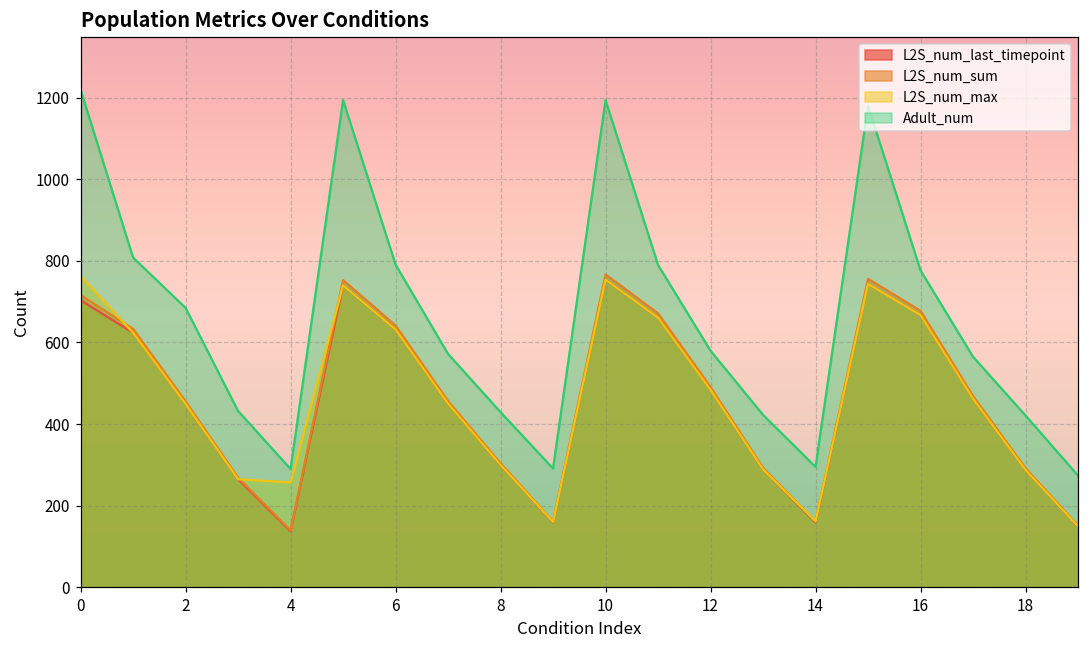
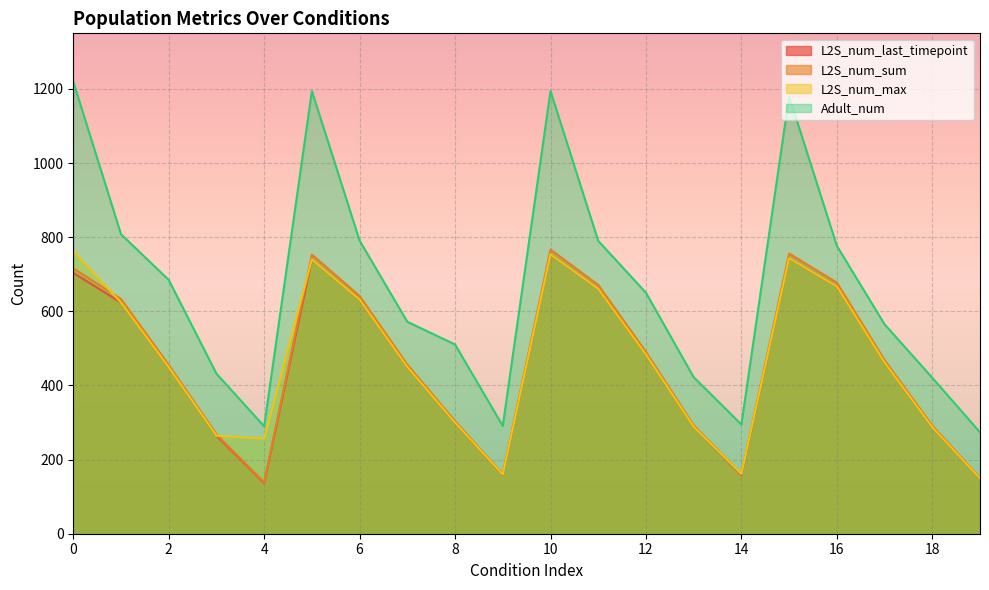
Adult_num, 8: 430 -> 510
Adult_num, 12: 580 -> 650
